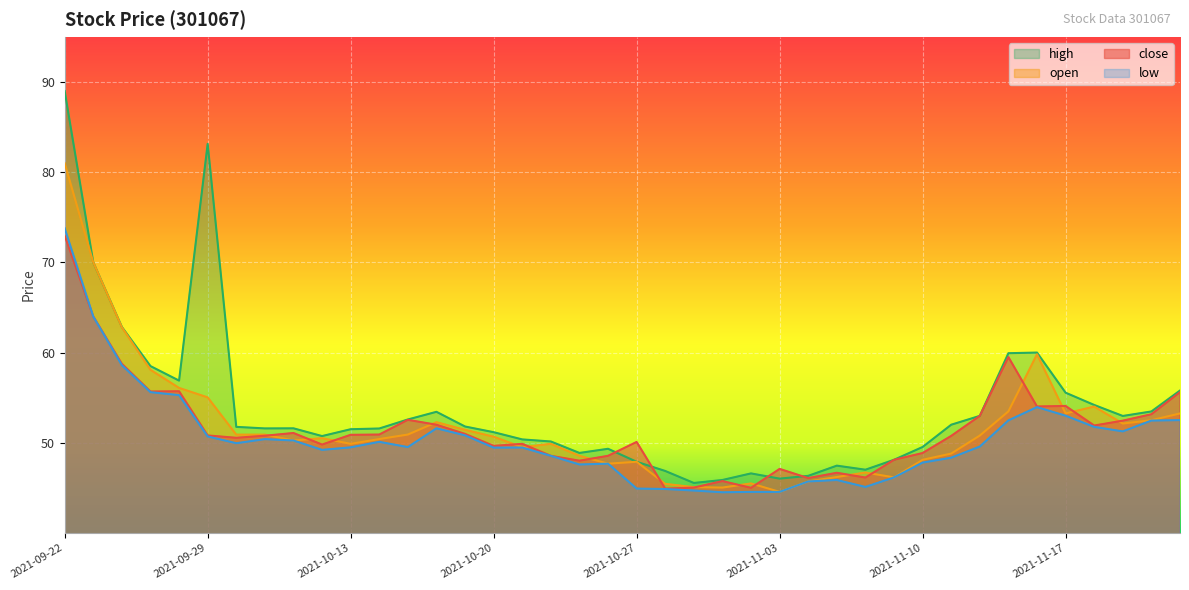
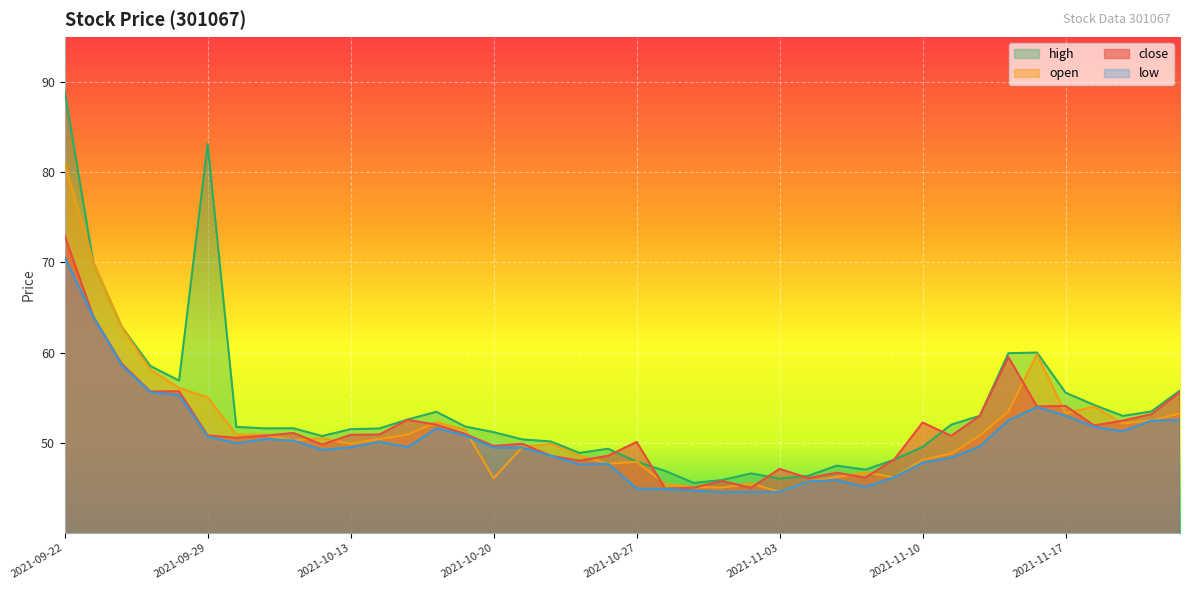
low, 2021-09-22: 74 -> 71
open, 2021-10-20: 51 -> 46
close, 2021-11-10: 49 -> 52
